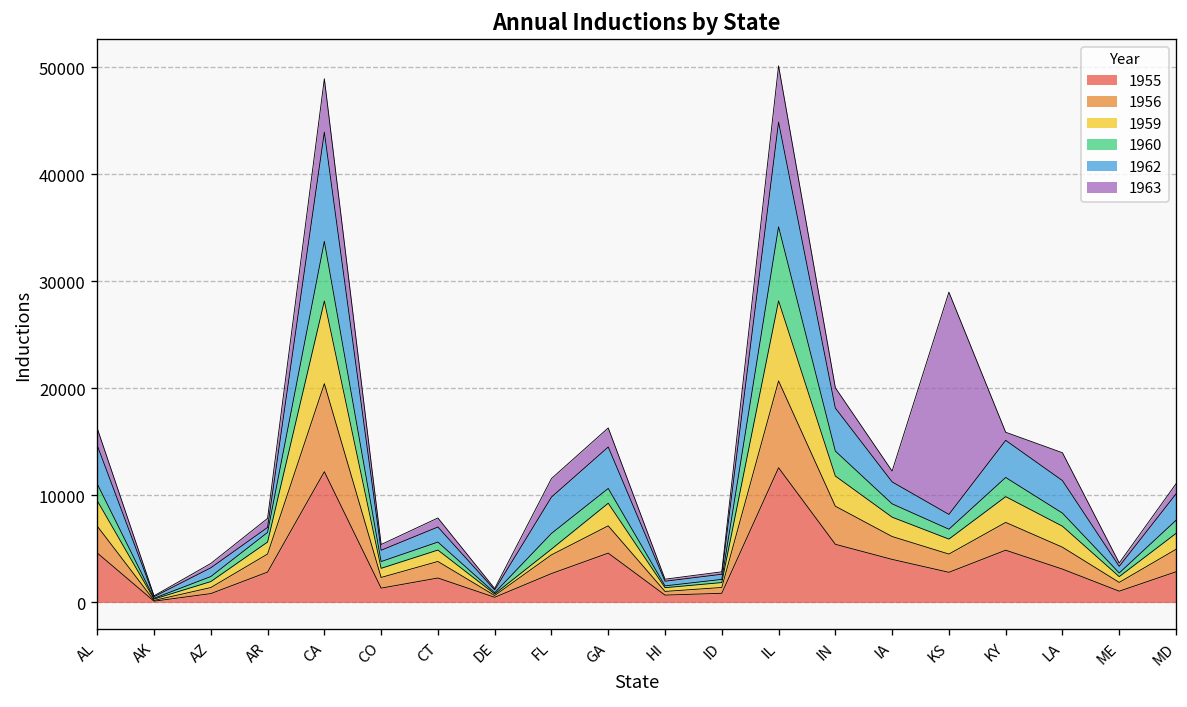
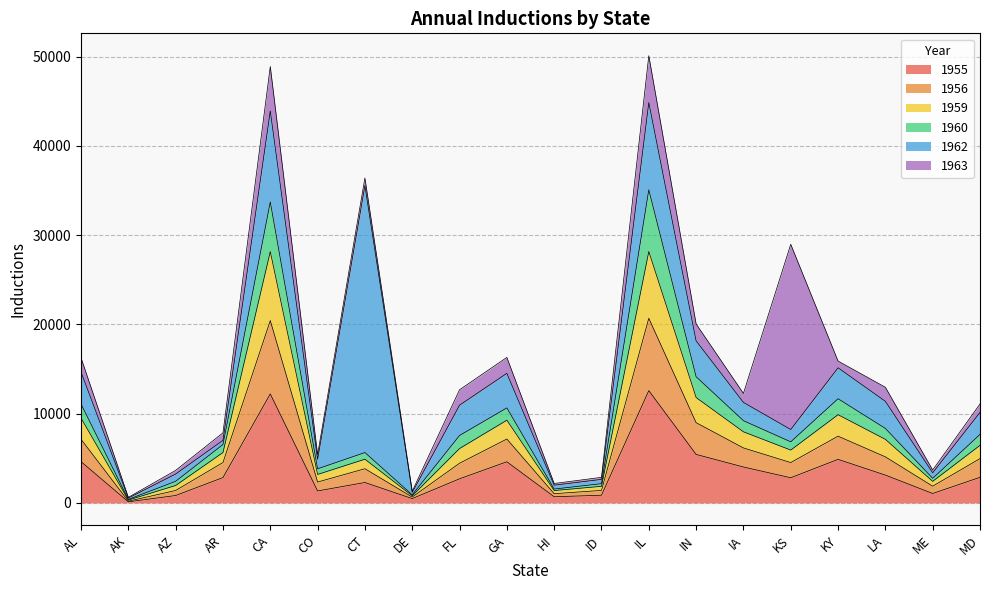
1962, CT: 1000 -> 30000
1959, FL: 1000 -> 2000
1963, LA: 3000 -> 2000
